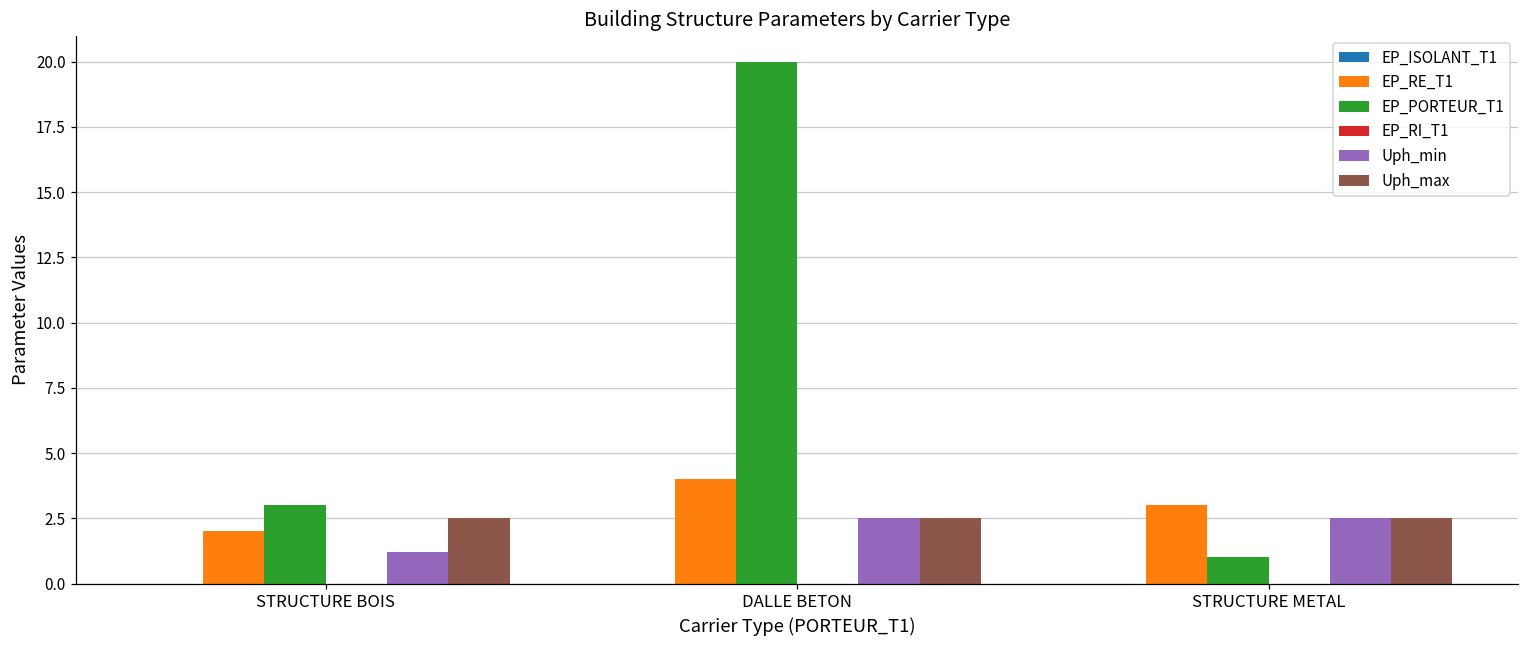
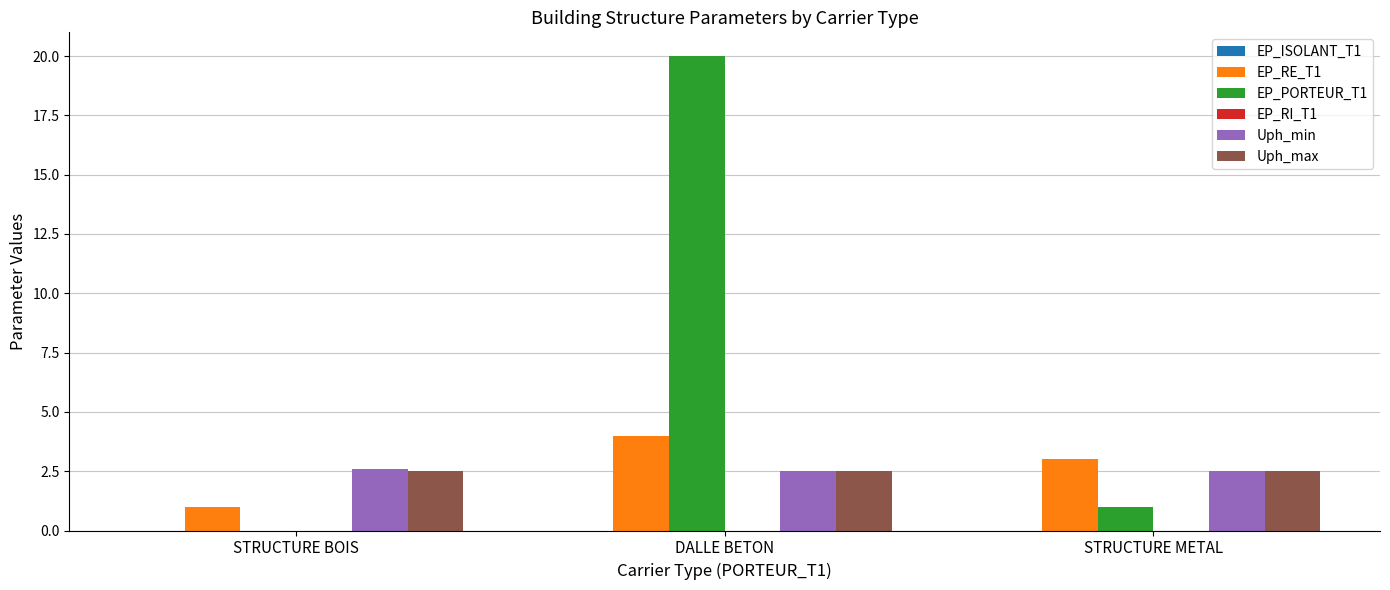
EP_RE_T1, STRUCTURE BOIS: 2 -> 1
EP_PORTEUR_T1, STRUCTURE BOIS: 3 -> 0
Uph_min, STRUCTURE BOIS: 1.2 -> 2.6
